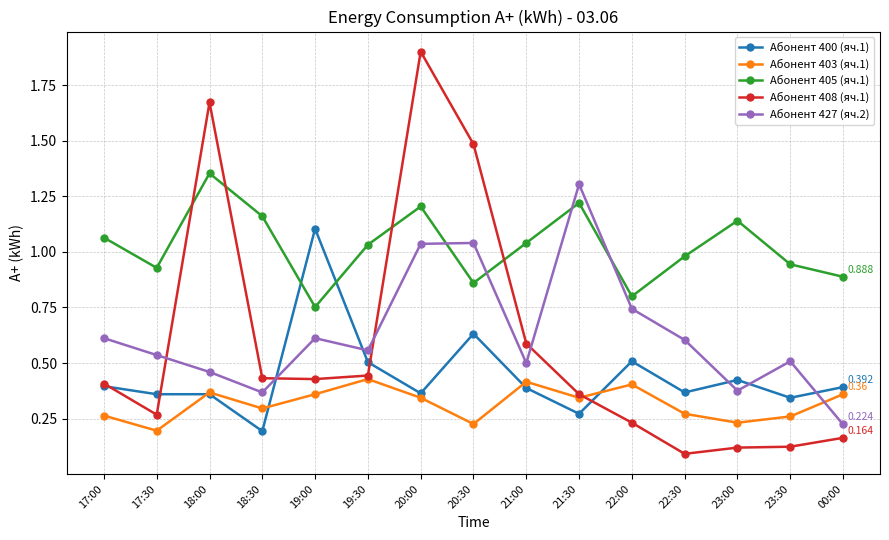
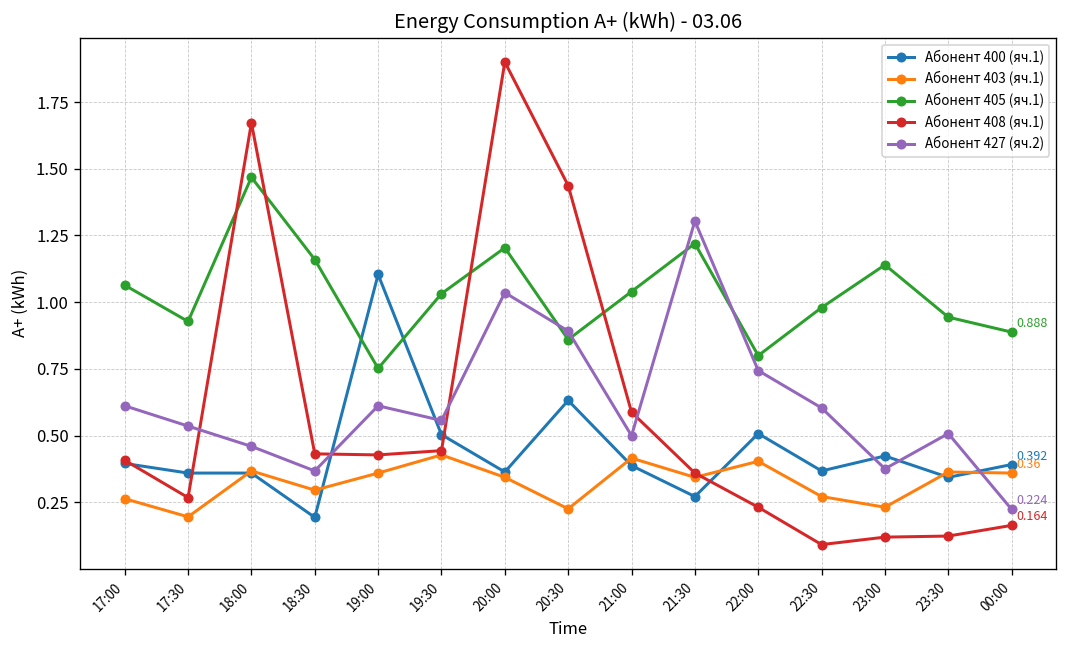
Абонент 405 (яч.1), 18:00: 1.35 -> 1.47
Абонент 408 (яч.1), 20:30: 1.48 -> 1.44
Абонент 427 (яч.2), 20:30: 1.04 -> 0.89
Абонент 403 (яч.1), 23:30: 0.26 -> 0.36
